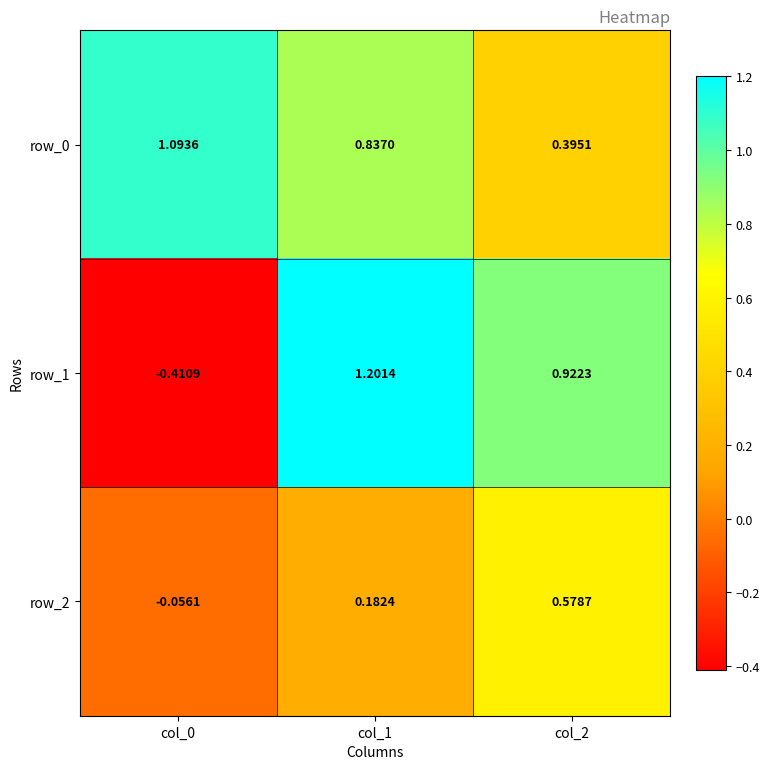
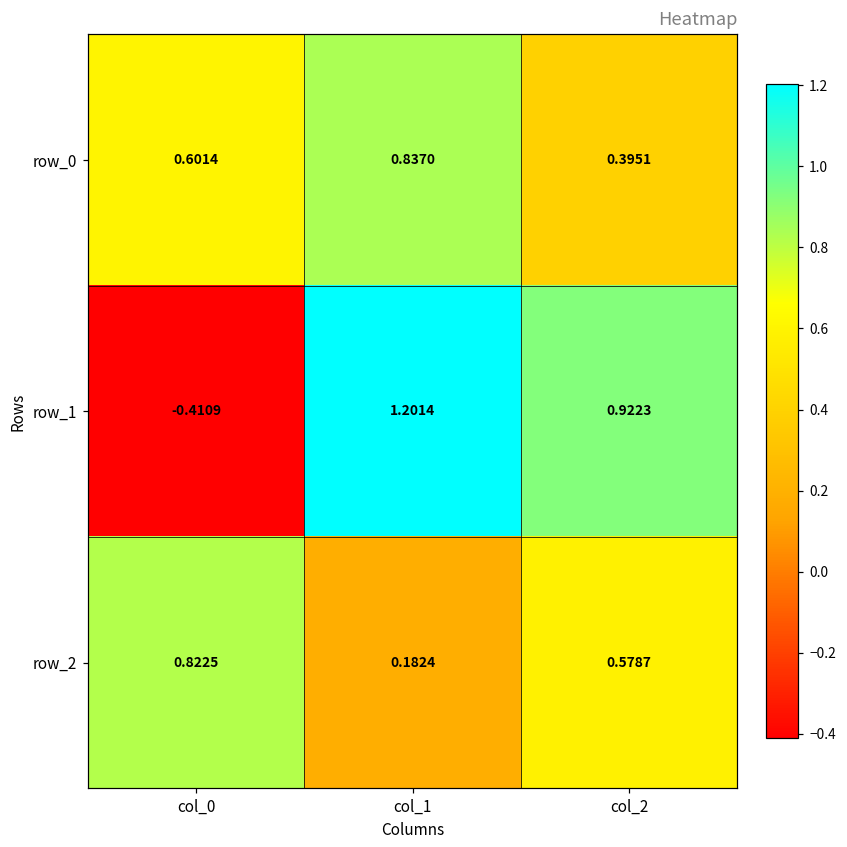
row_0, col_0: 1.0936 -> 0.6014
row_2, col_0: -0.0561 -> 0.8225
